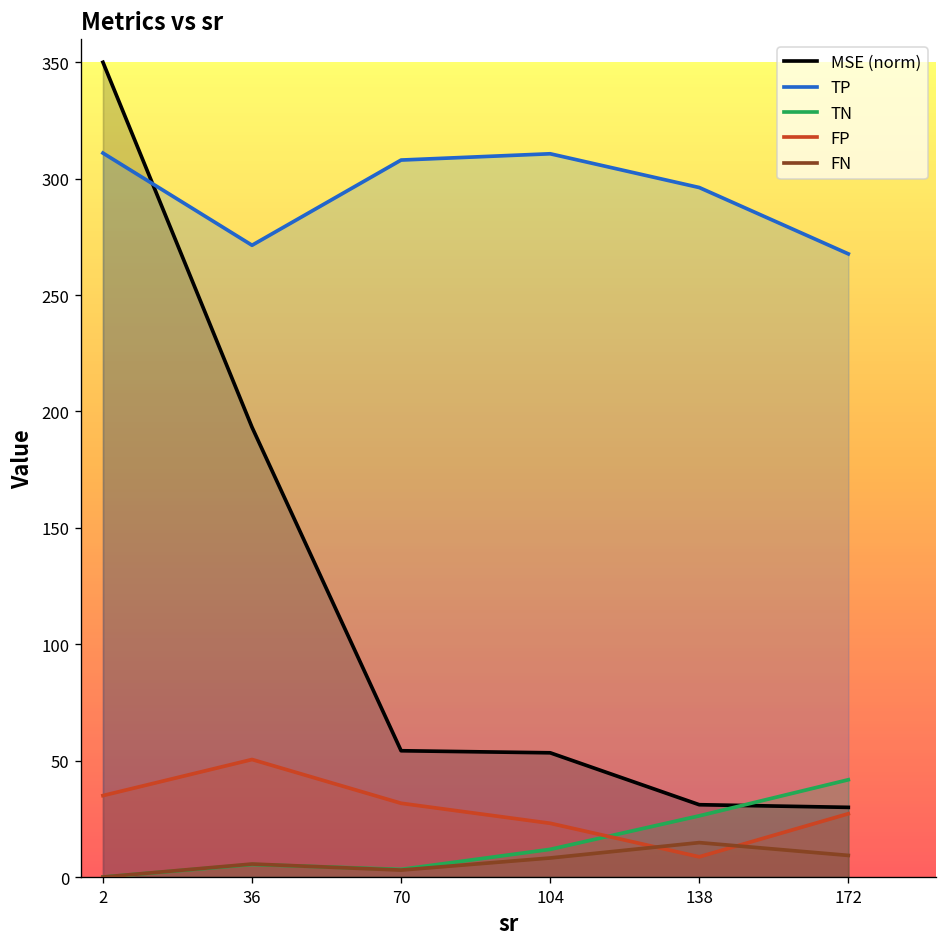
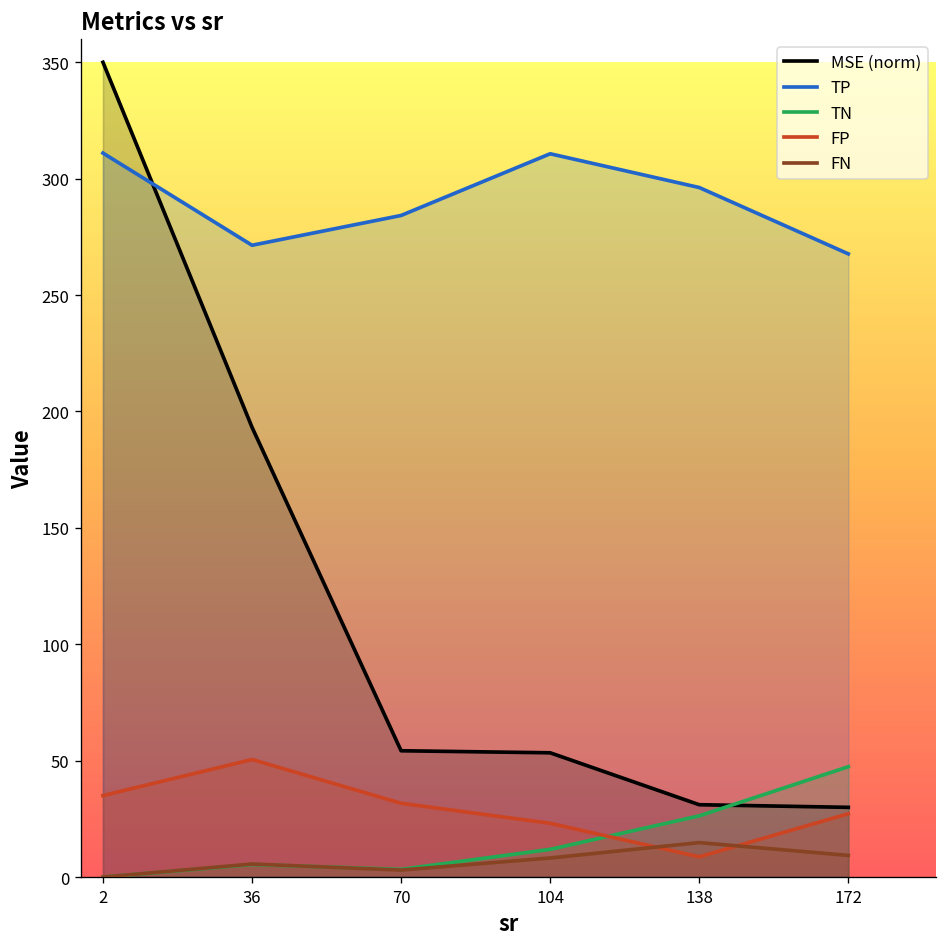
TP, 70: 308 -> 284
TN, 172: 42 -> 47
